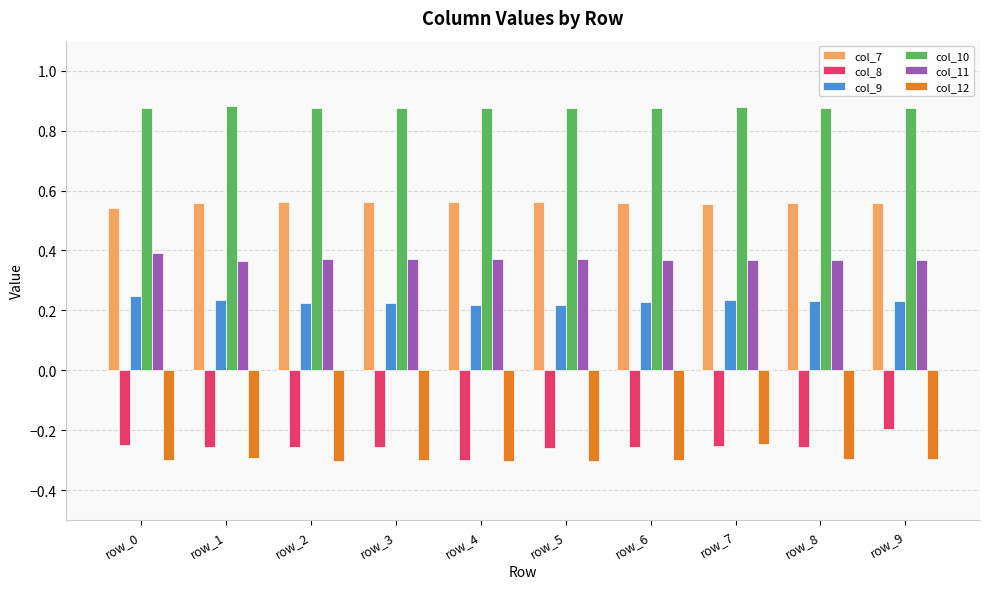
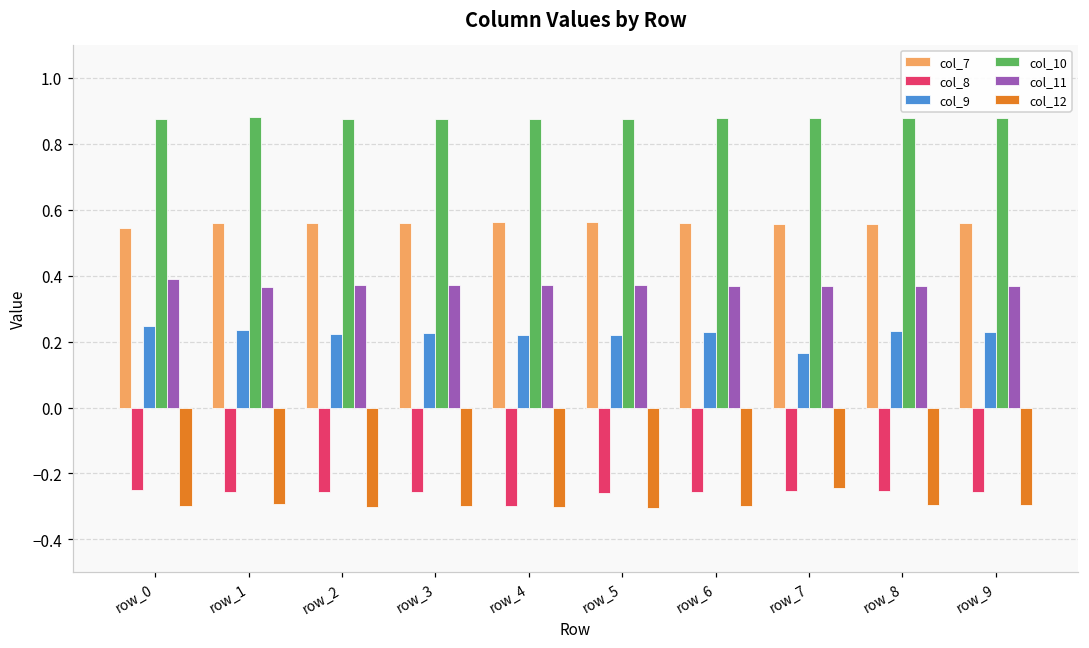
col_9, row_7: 0.23 -> 0.17
col_8, row_9: -0.20 -> -0.25
